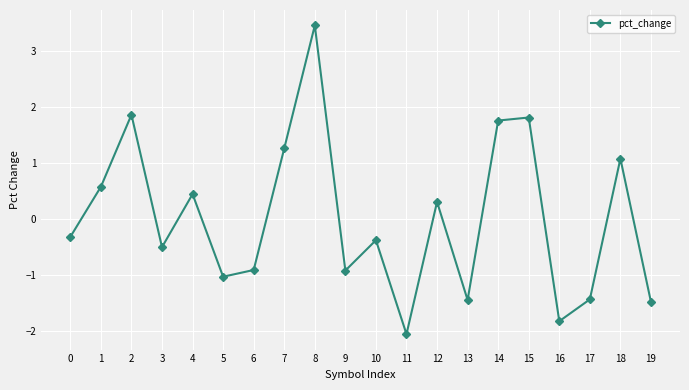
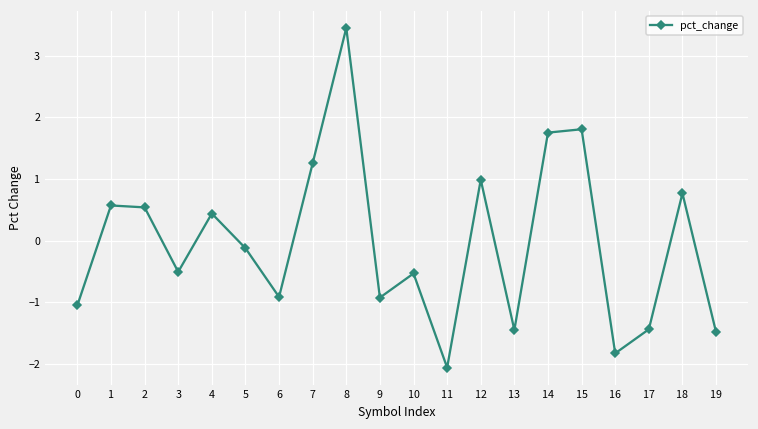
0: -0.3 -> -1.1
2: 1.9 -> 0.5
5: -1.0 -> -0.1
10: -0.4 -> -0.5
12: 0.3 -> 1.0
18: 1.1 -> 0.8
